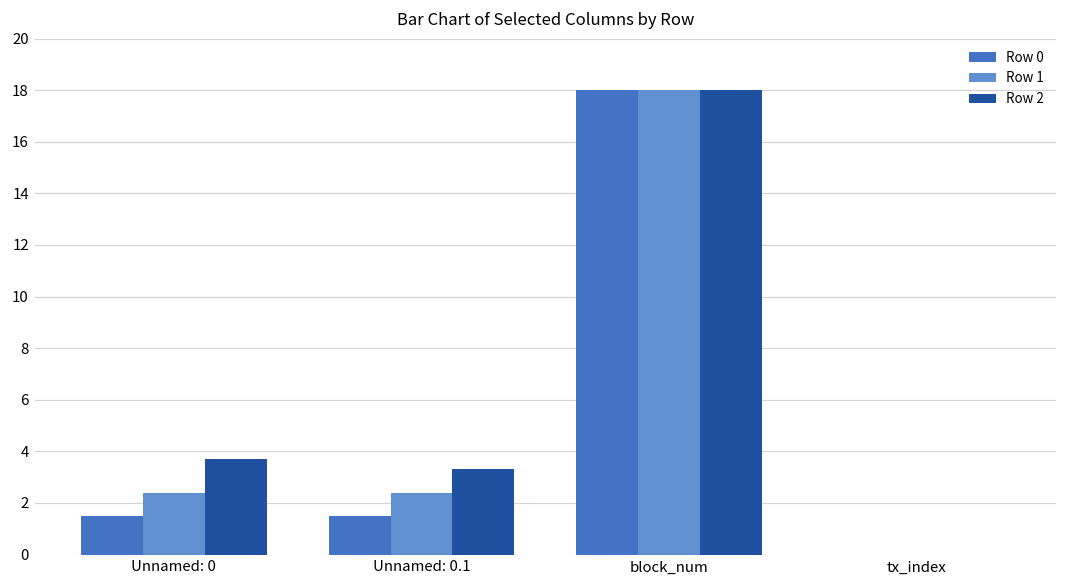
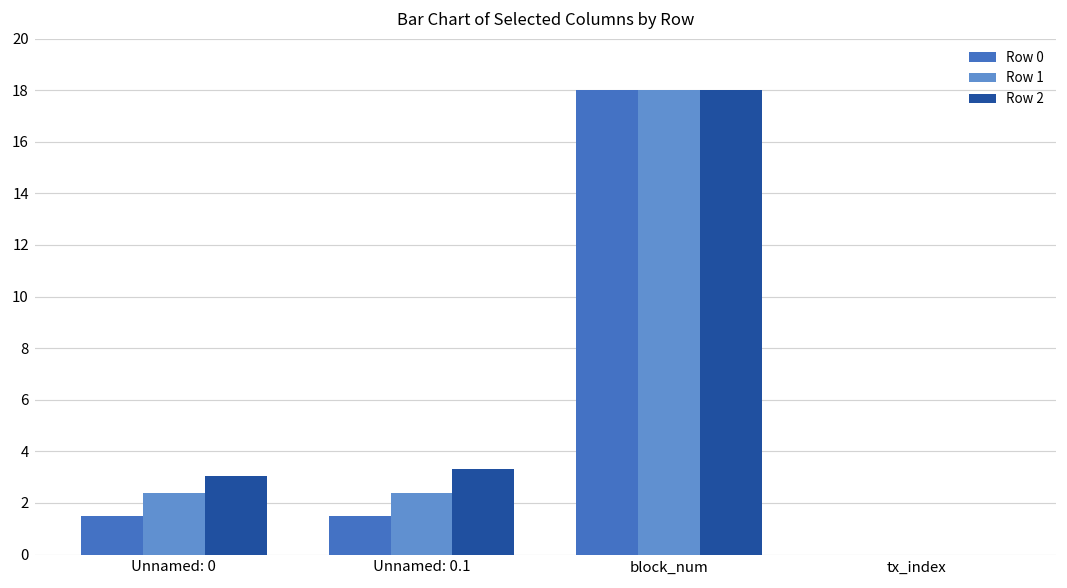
Row 2, Unnamed: 0: 3.7 -> 3.1
